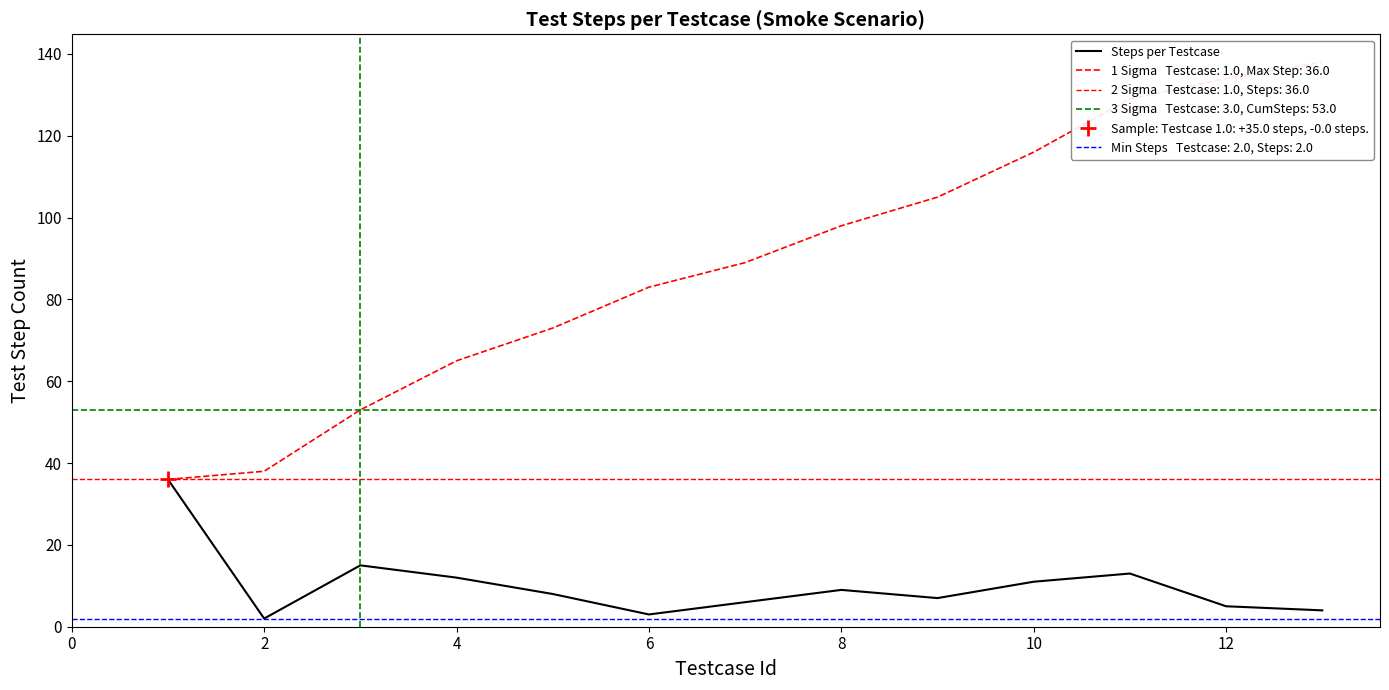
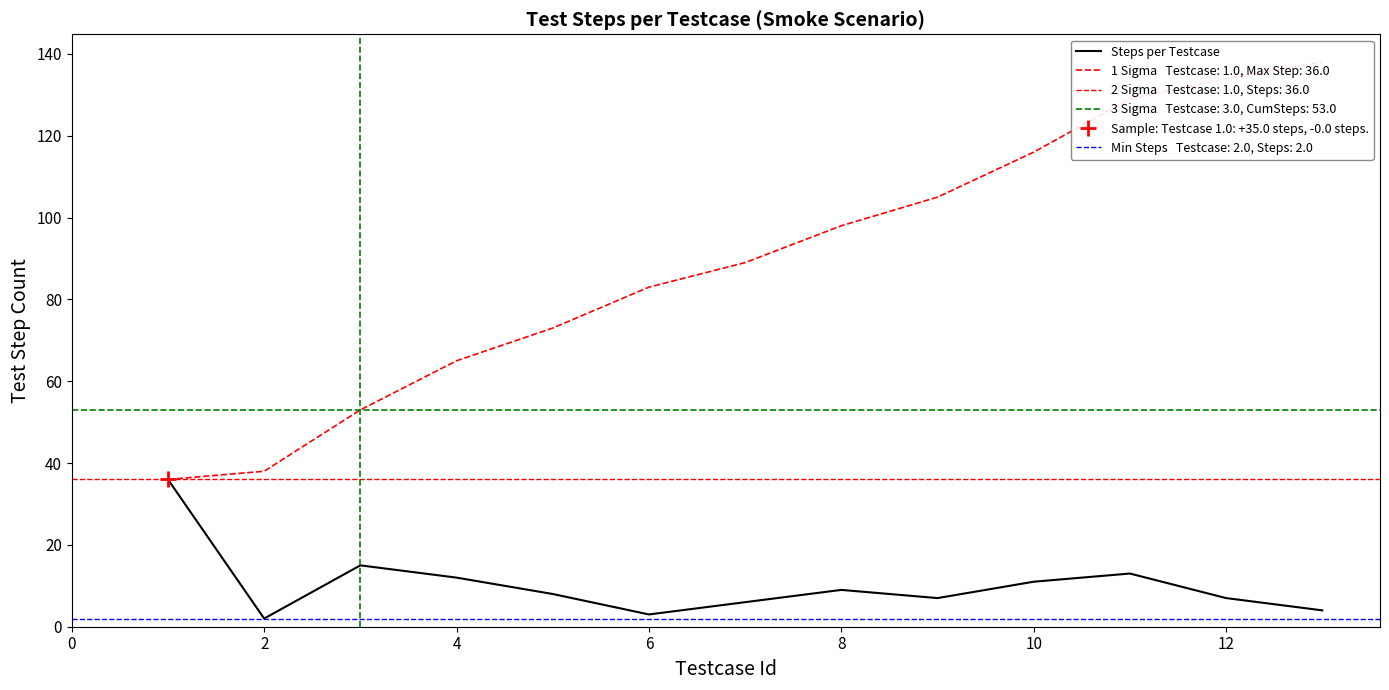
Steps per Testcase, 12: 5 -> 7
